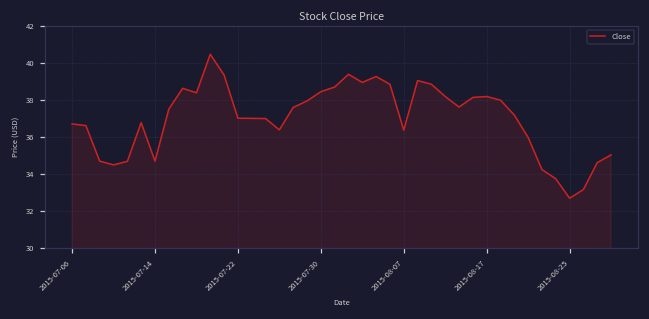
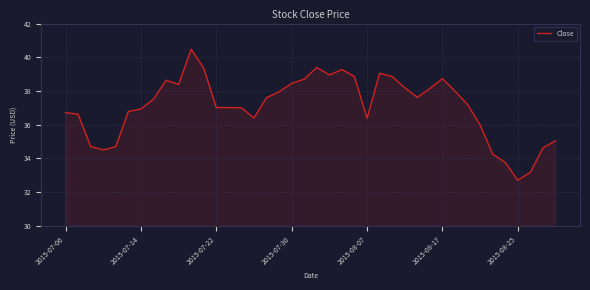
2015-07-14: 34.7 -> 36.9
2015-08-17: 38.2 -> 38.7
